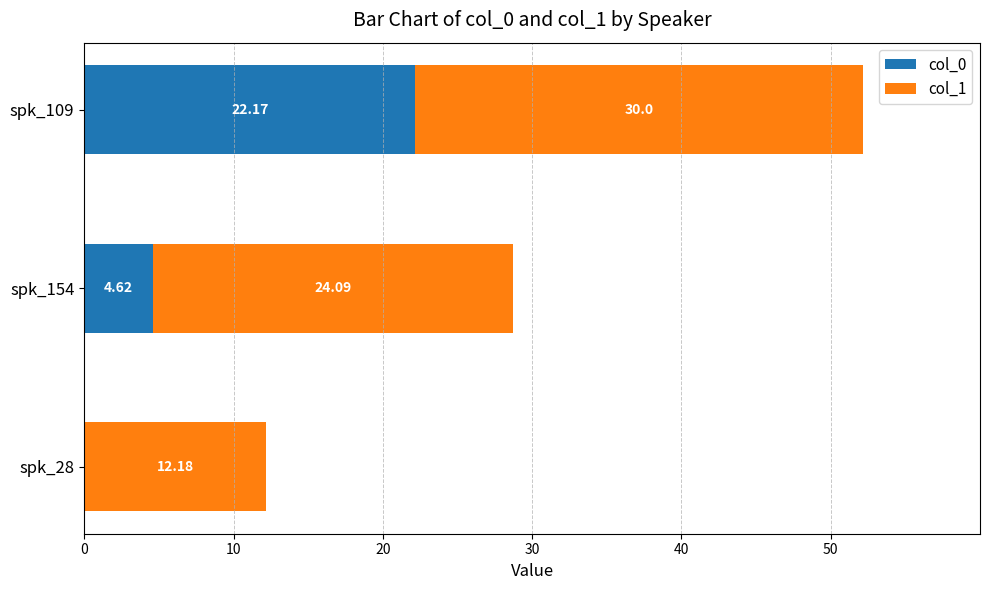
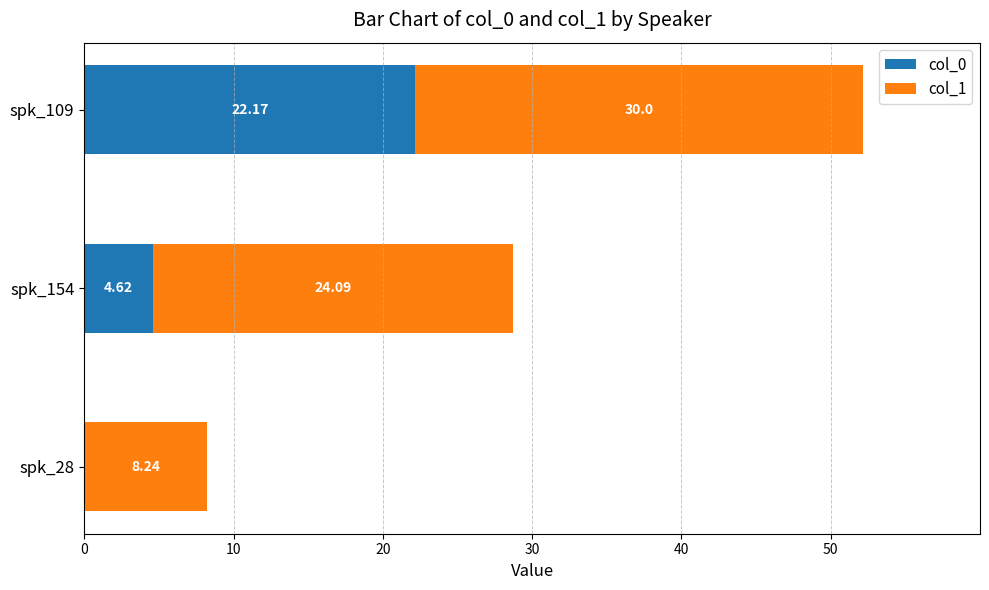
col_1, spk_28: 12.18 -> 8.24
